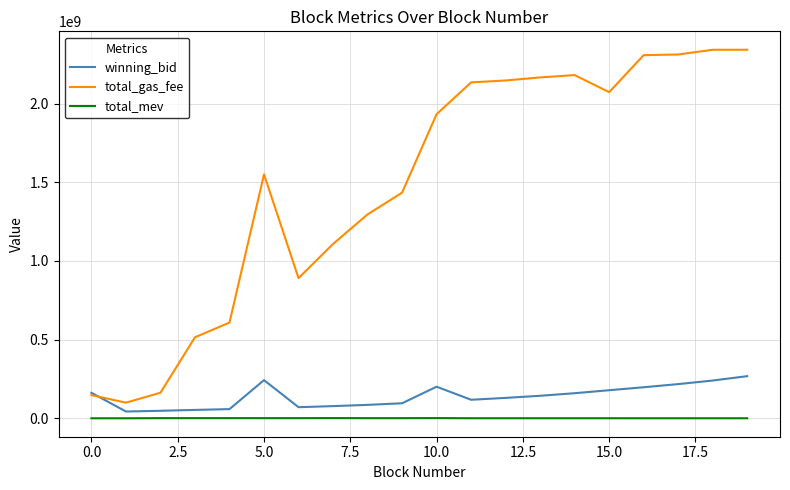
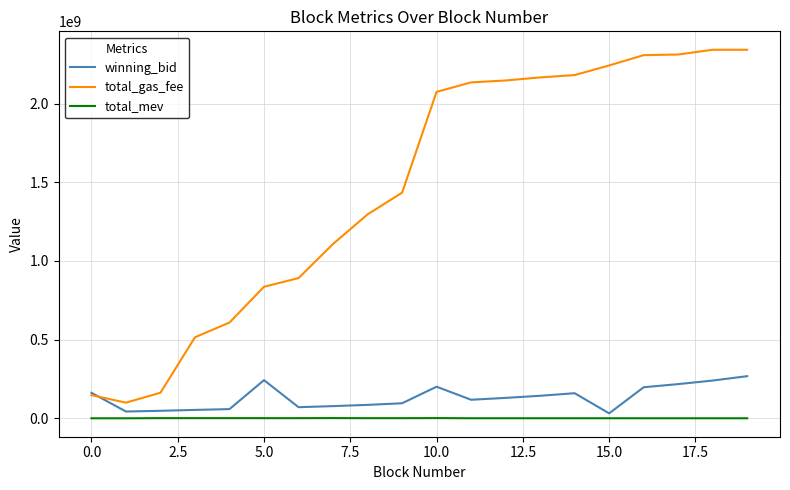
total_gas_fee, 5.0: 1550000000 -> 840000000
total_gas_fee, 10.0: 1930000000 -> 2070000000
winning_bid, 15.0: 180000000 -> 30000000
total_gas_fee, 15.0: 2070000000 -> 2240000000
